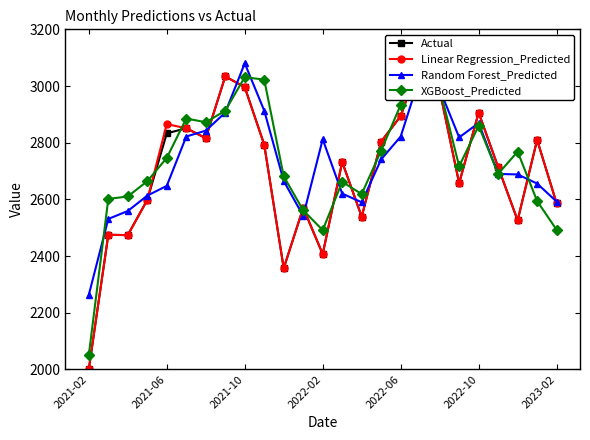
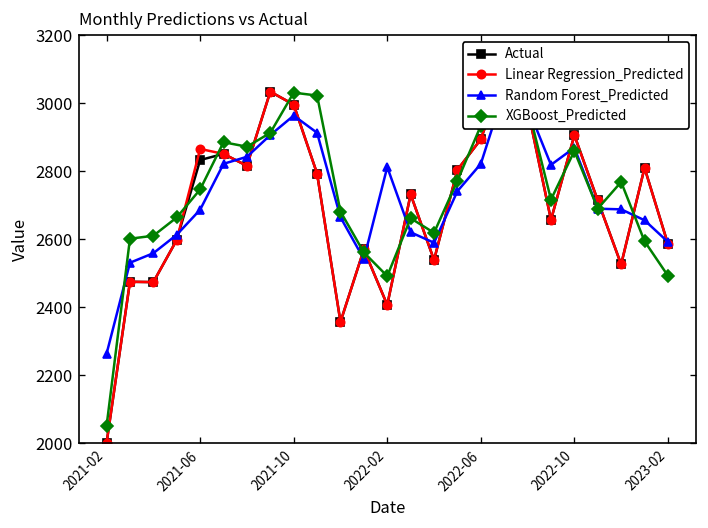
Random Forest_Predicted, 2021-06: 2650 -> 2690
Random Forest_Predicted, 2021-10: 3080 -> 2960
